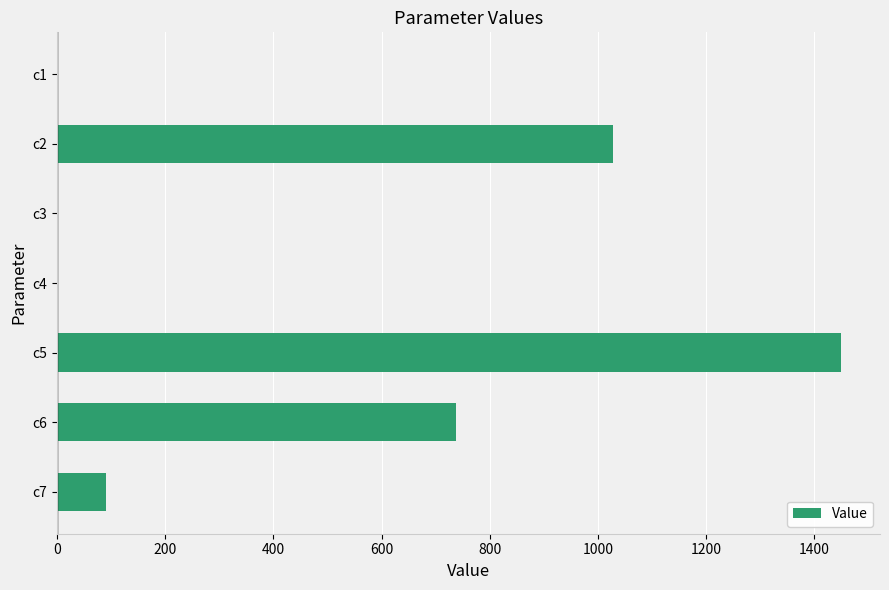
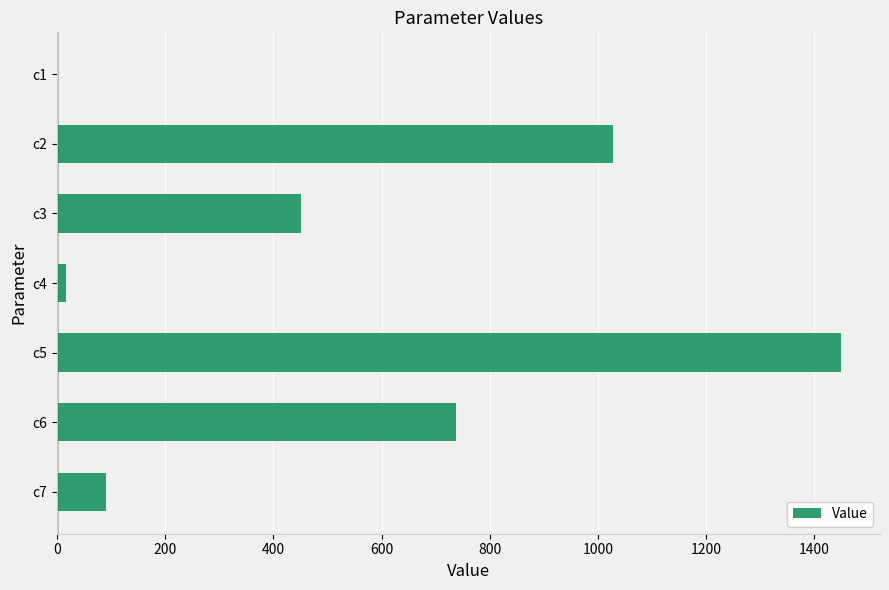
c3: 0 -> 450
c4: 0 -> 20
